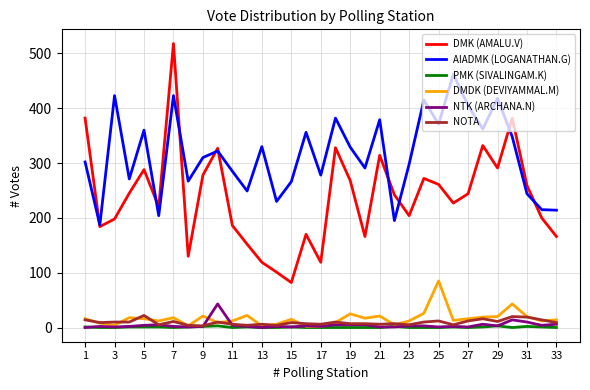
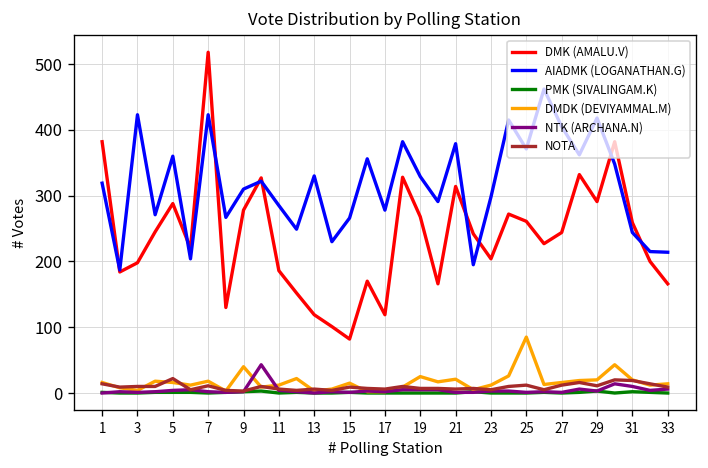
AIADMK (LOGANATHAN.G), 1: 300 -> 320
DMDK (DEVIYAMMAL.M), 9: 20 -> 40
